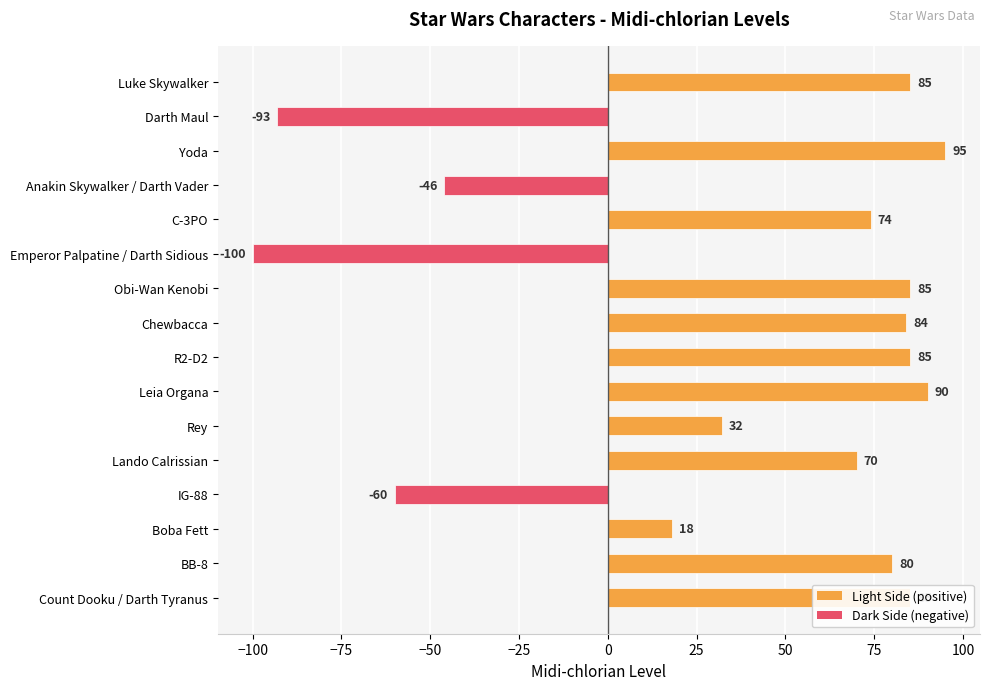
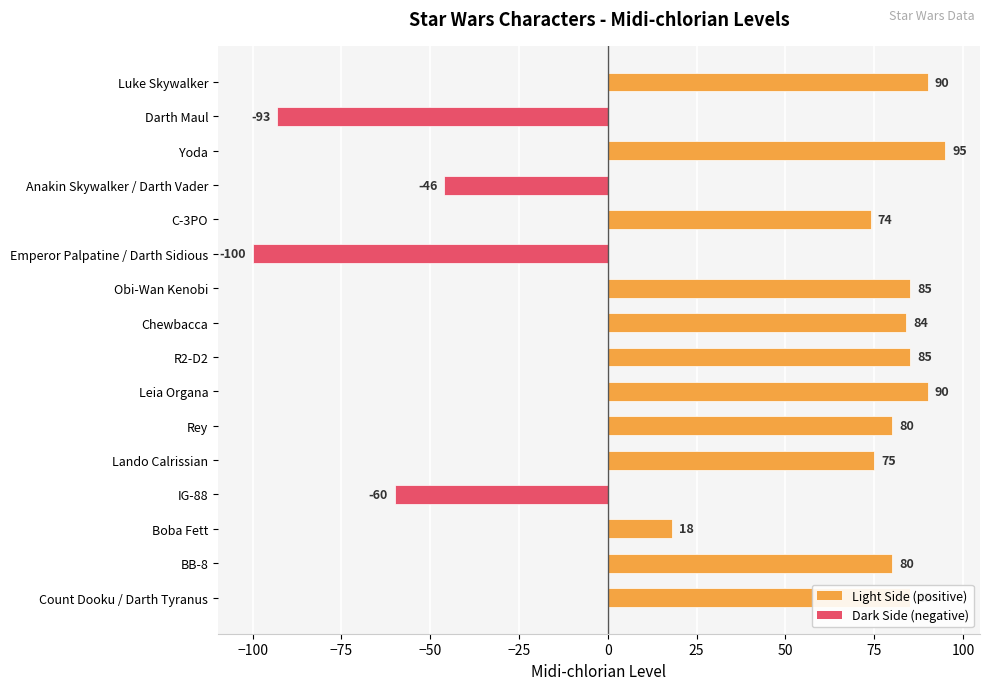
Luke Skywalker: 85 -> 90
Rey: 32 -> 80
Lando Calrissian: 70 -> 75
